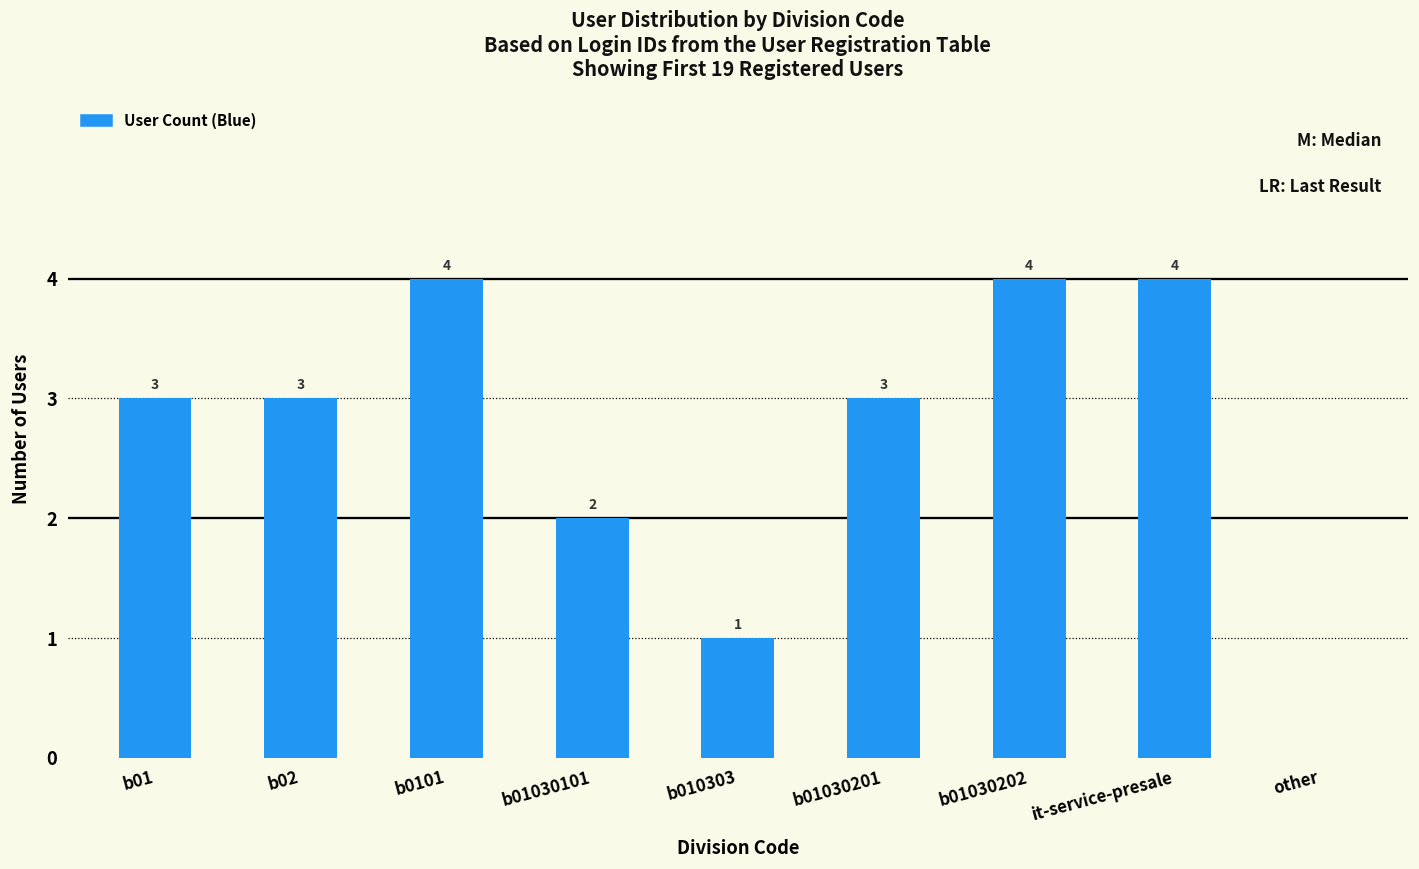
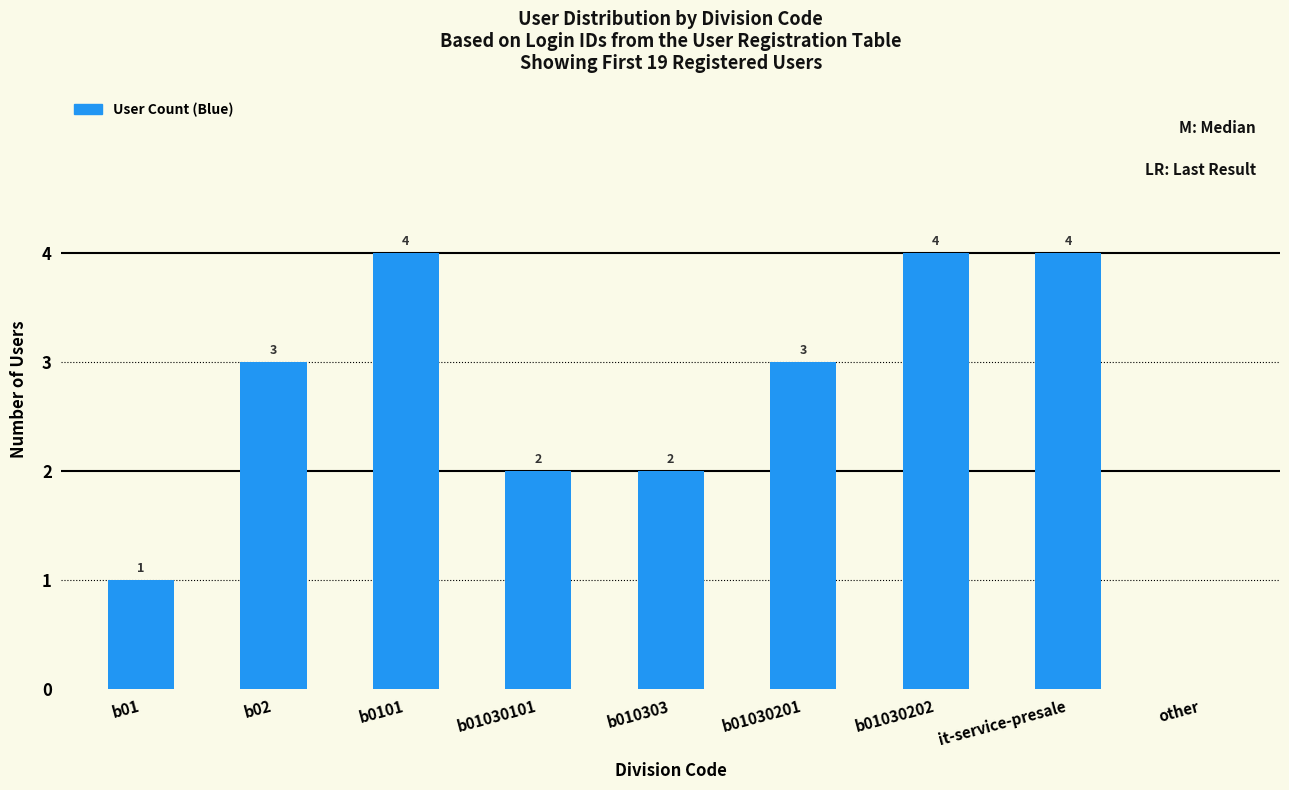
b01: 3 -> 1
b010303: 1 -> 2
